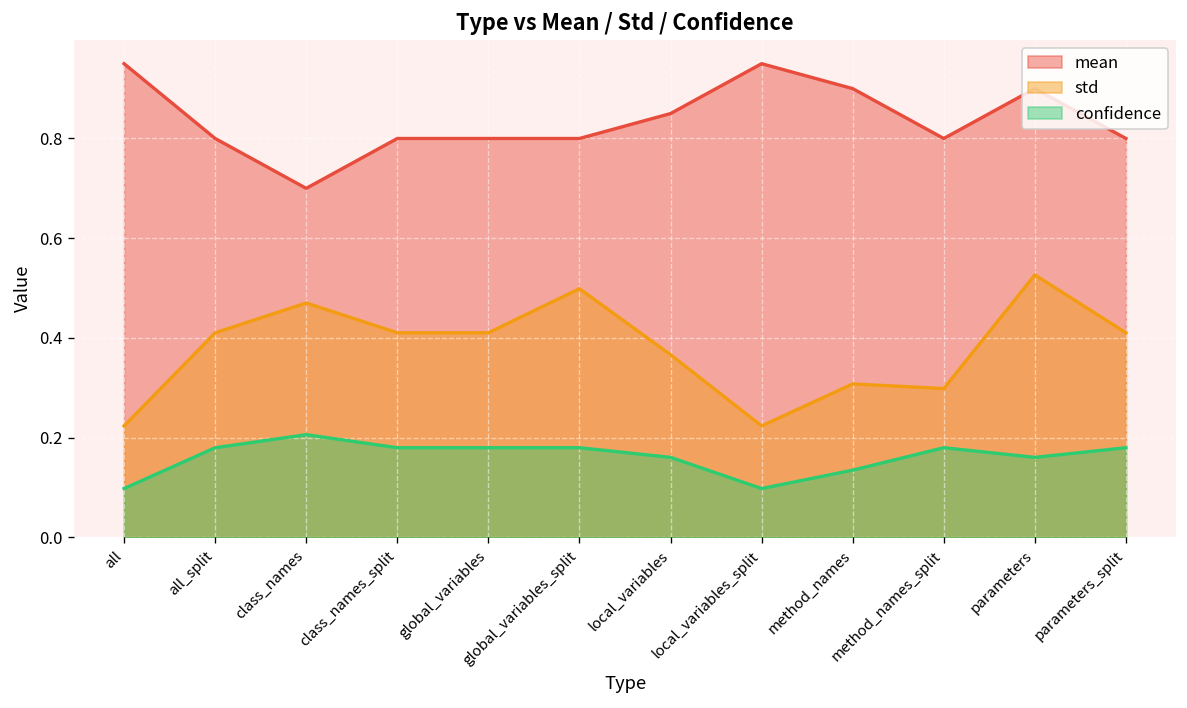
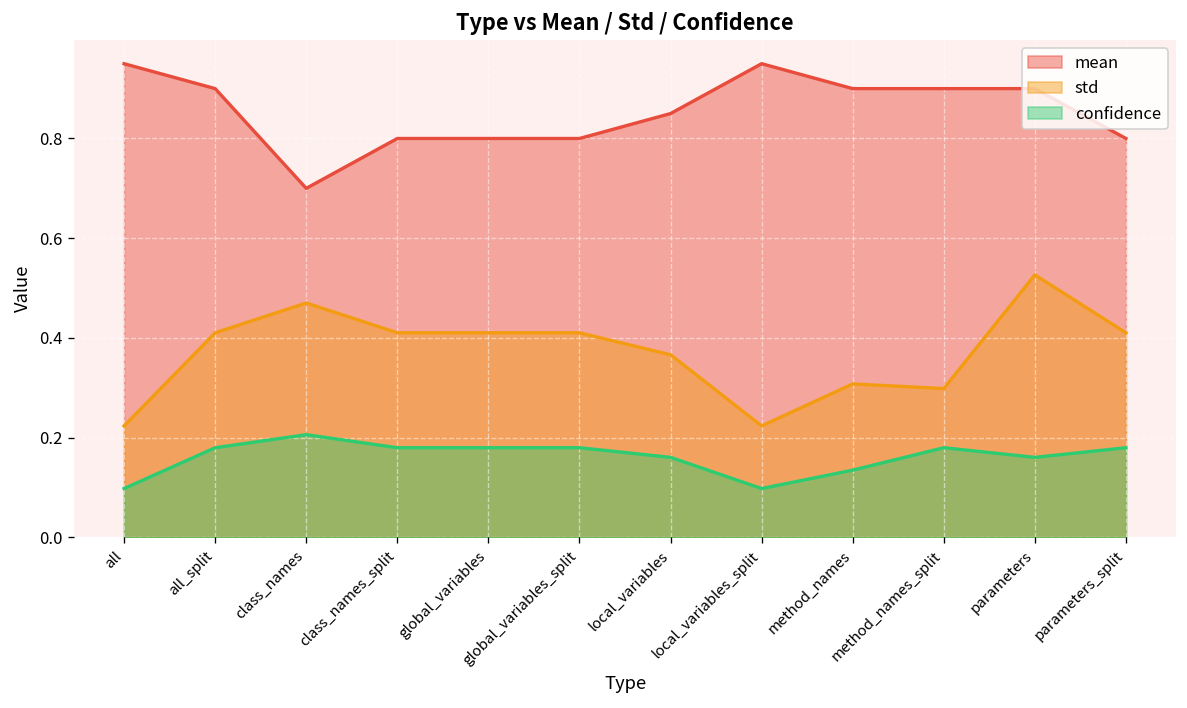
mean, all_split: 0.8 -> 0.9
std, global_variables_split: 0.50 -> 0.41
mean, method_names_split: 0.8 -> 0.9
